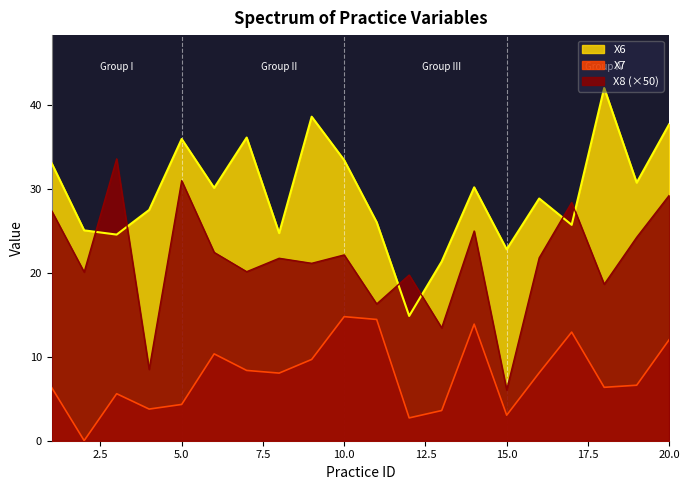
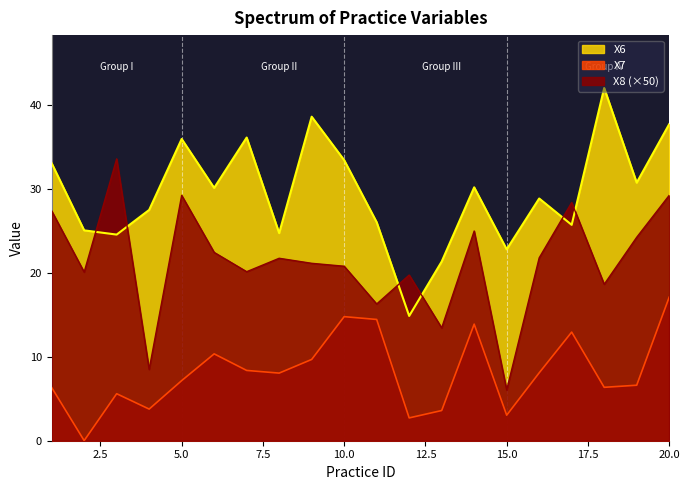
X7, 5.0: 4 -> 7
X8 (×50), 5.0: 31 -> 29
X8 (×50), 10.0: 22 -> 21
X7, 20.0: 12 -> 17
